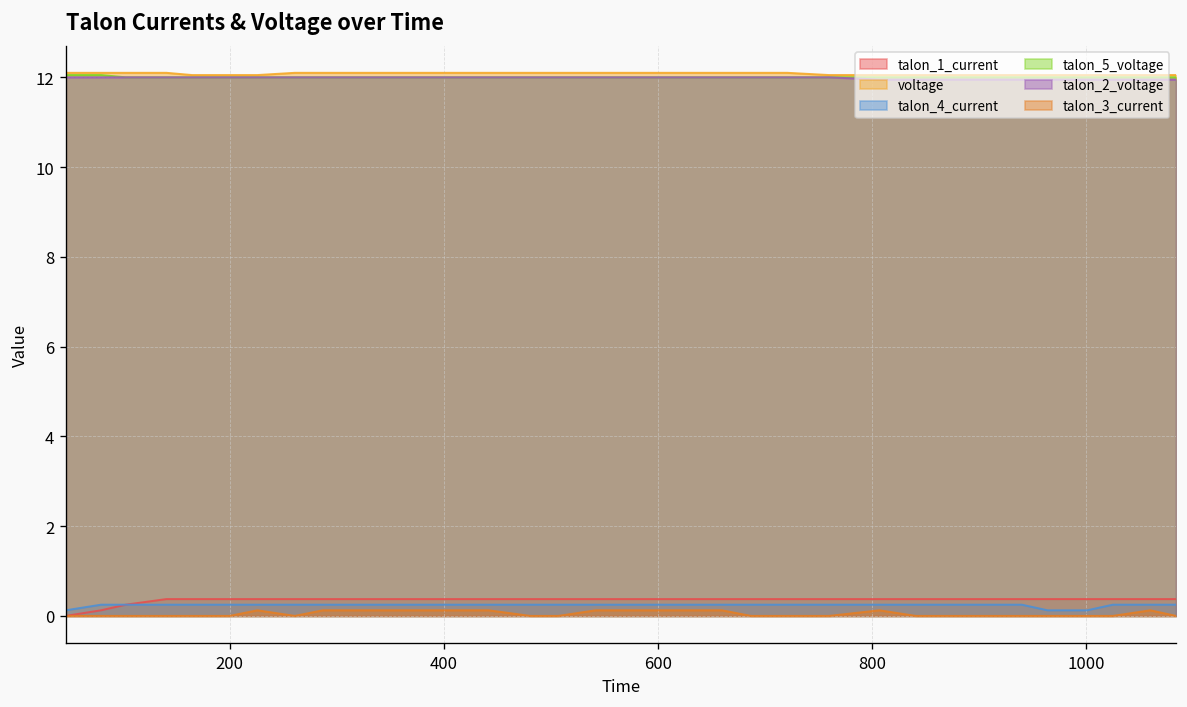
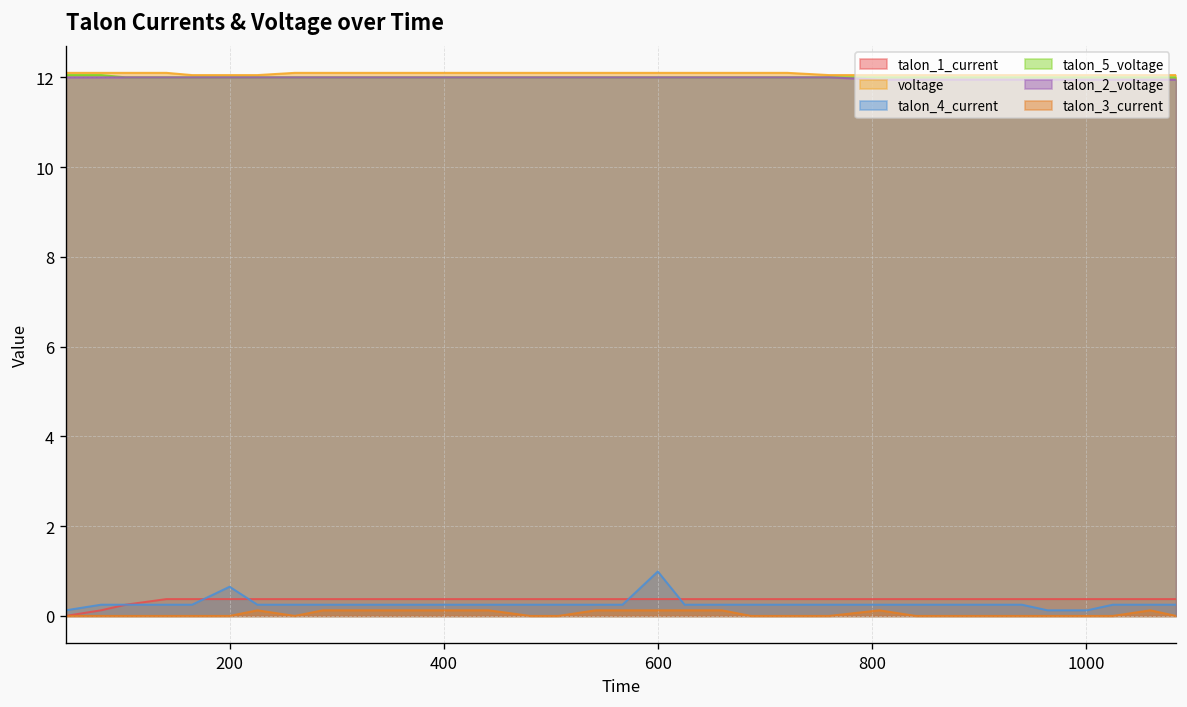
talon_4_current, 200: 0.3 -> 0.7
talon_4_current, 600: 0.3 -> 1.0
